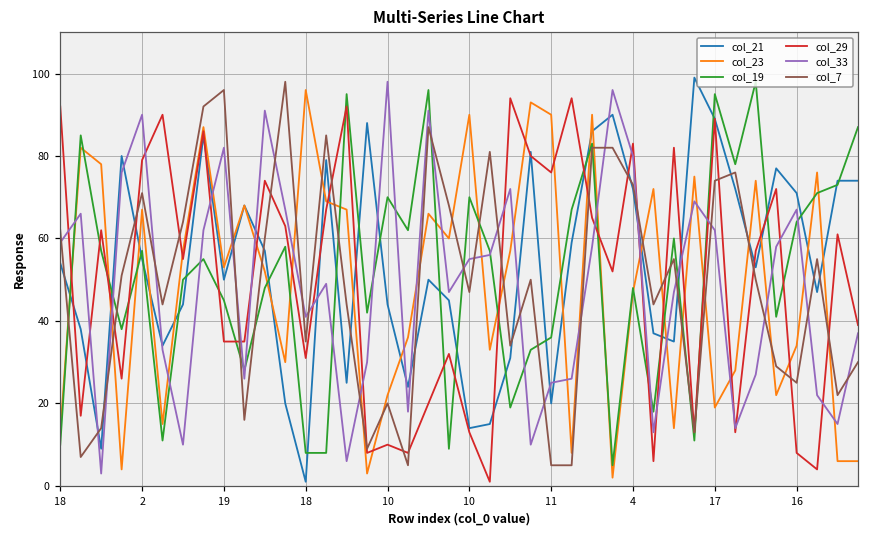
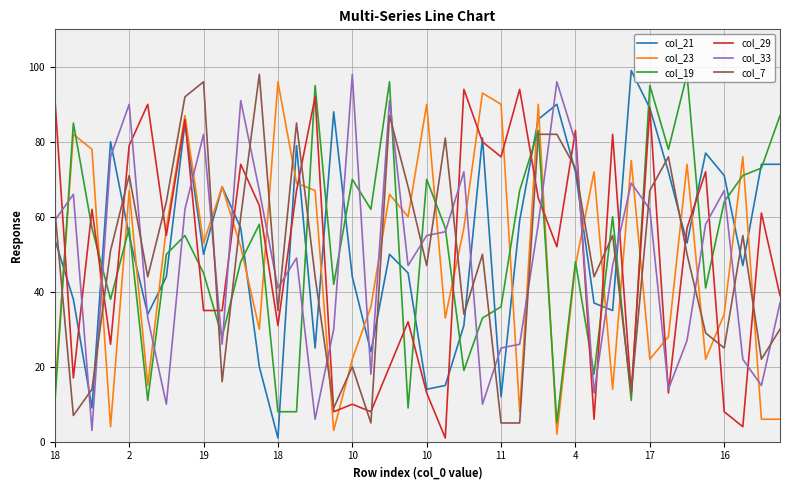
col_21, 11: 20 -> 12
col_23, 17: 19 -> 22
col_7, 17: 74 -> 67
